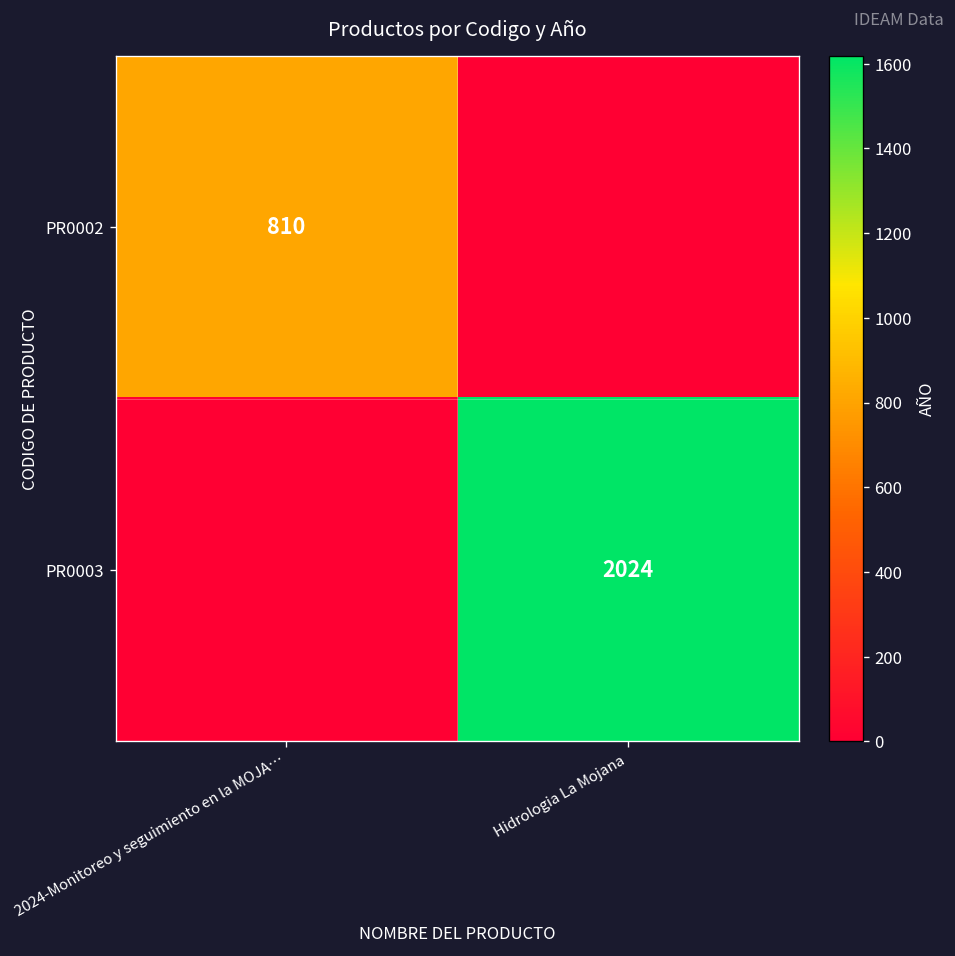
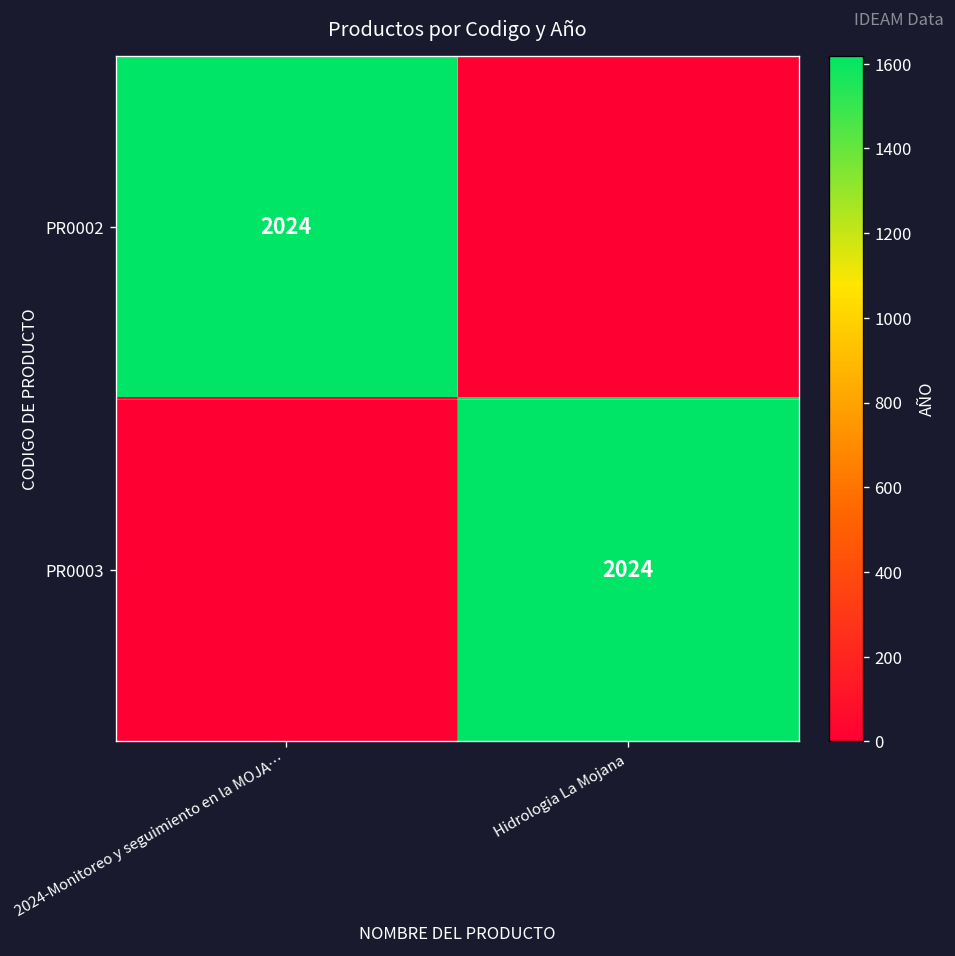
PR0002, 2024-Monitoreo y seguimiento en la MOJA…: 810 -> 2024
